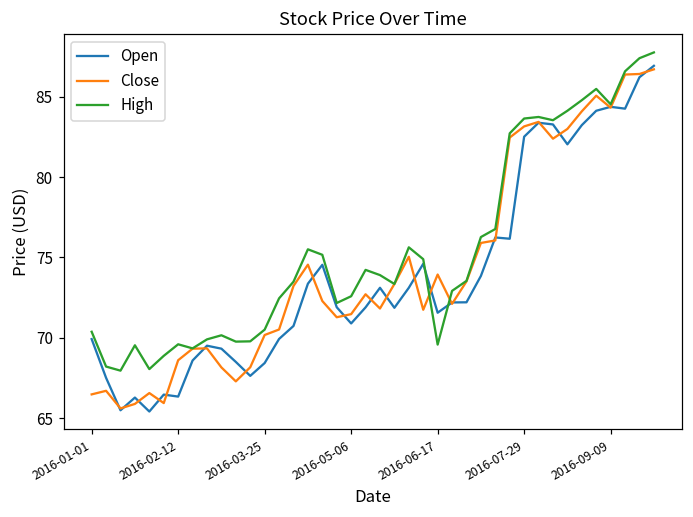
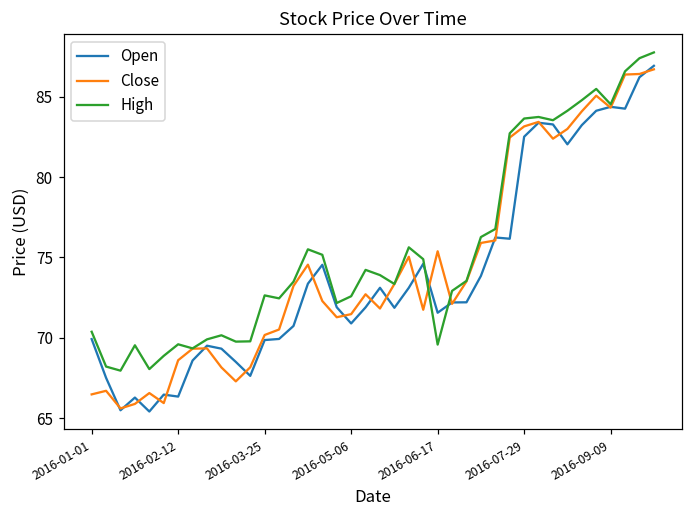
Open, 2016-03-25: 68.4 -> 69.9
High, 2016-03-25: 70.5 -> 72.6
Close, 2016-06-17: 73.9 -> 75.4
